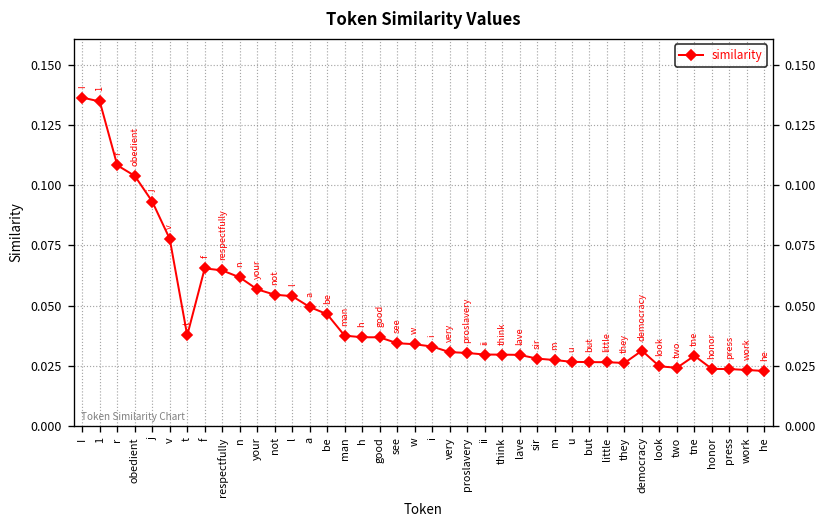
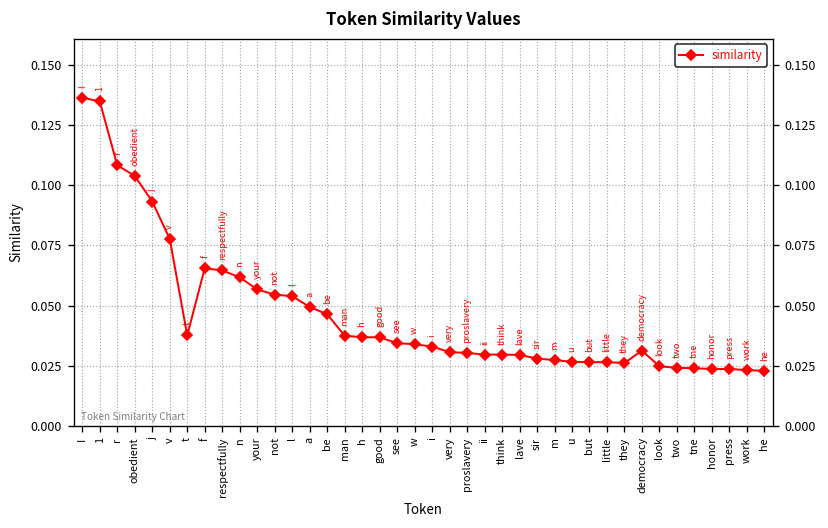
tne: 0.029 -> 0.024
